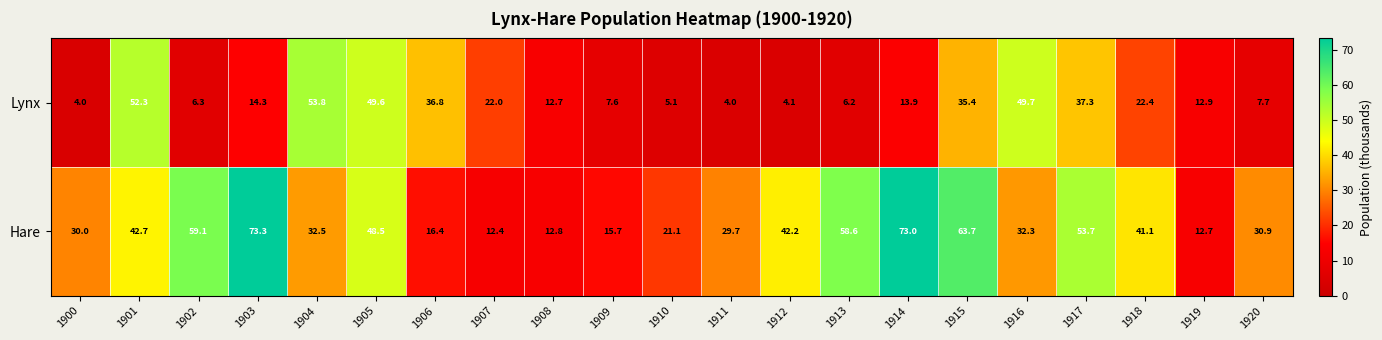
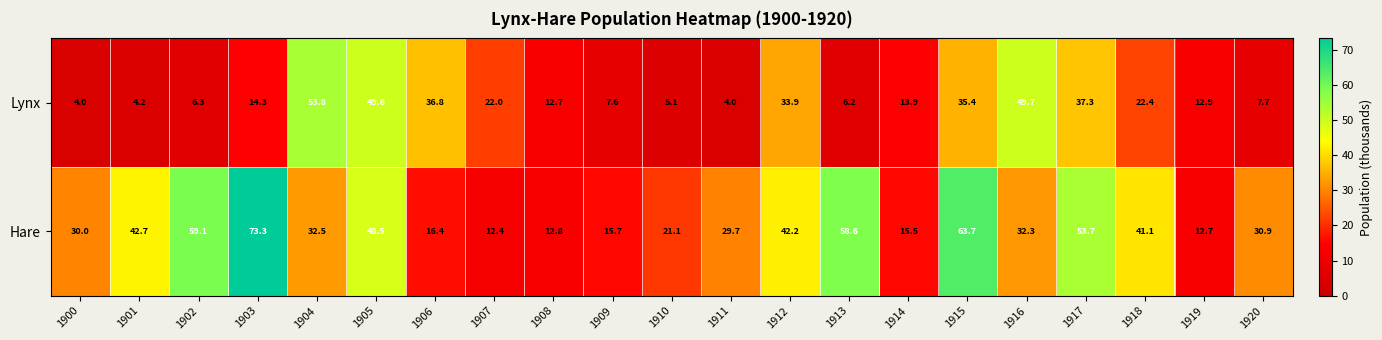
Lynx, 1901: 52.3 -> 4.2
Lynx, 1912: 4.1 -> 33.9
Hare, 1914: 73.0 -> 15.5
